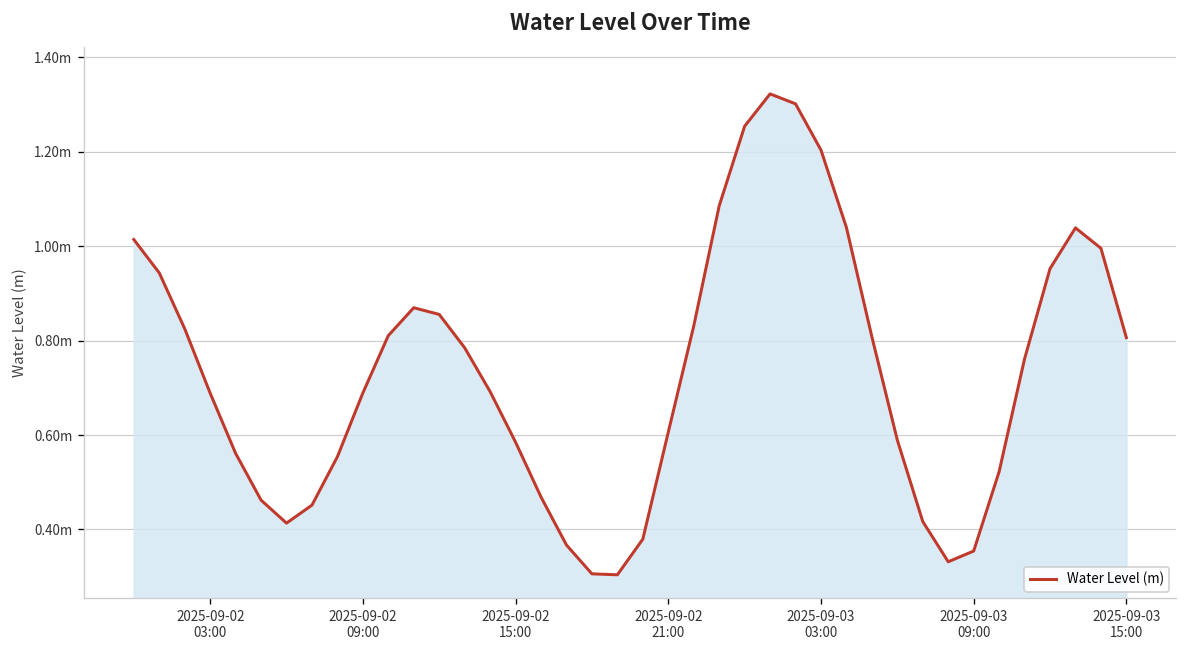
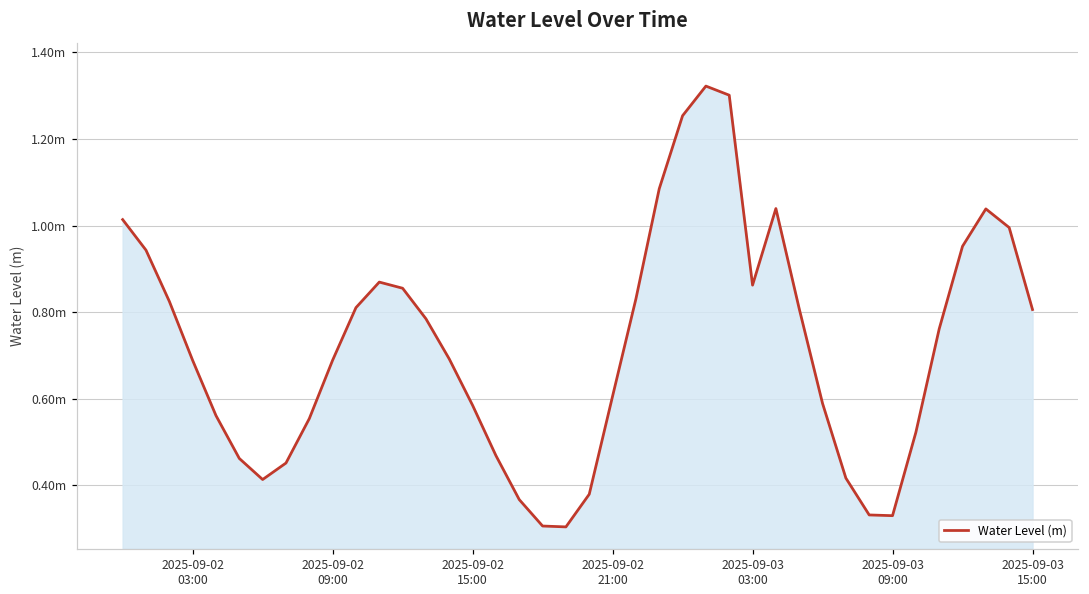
2025-09-03 03:00: 1.20m -> 0.86m
2025-09-03 09:00: 0.35m -> 0.33m
